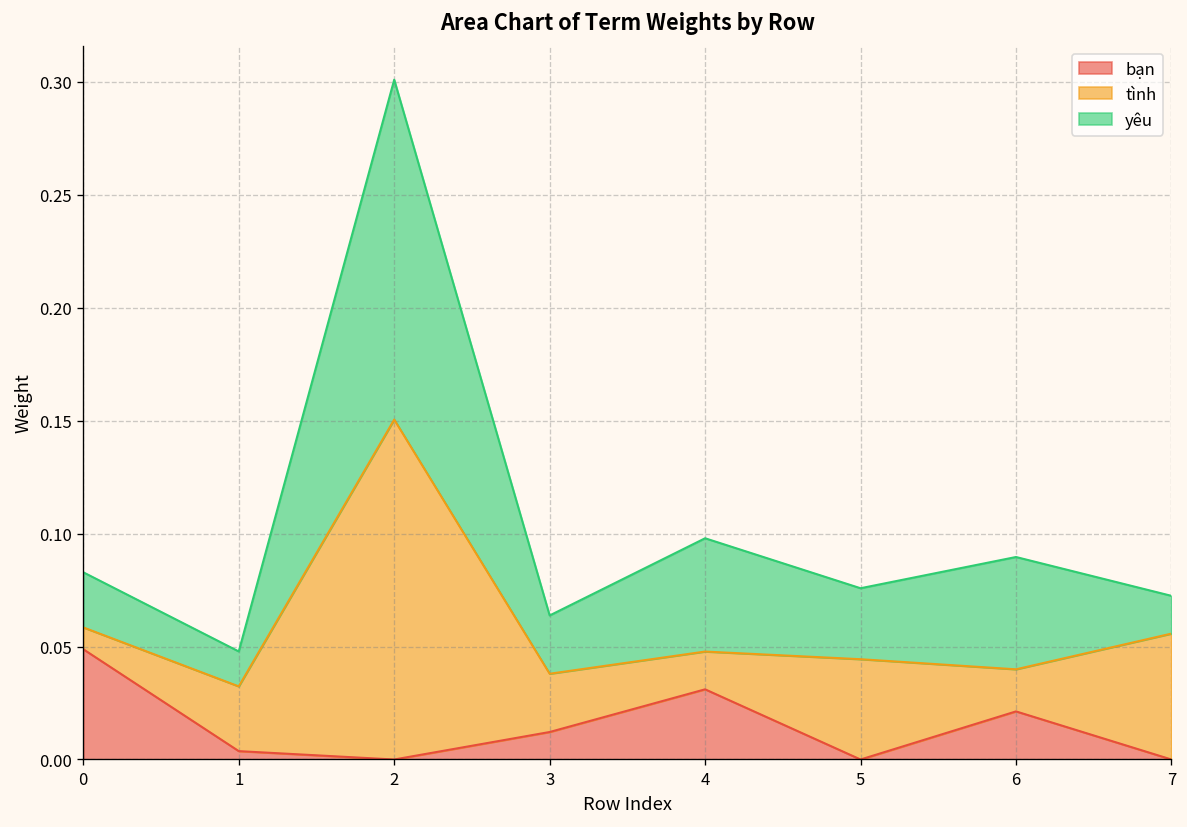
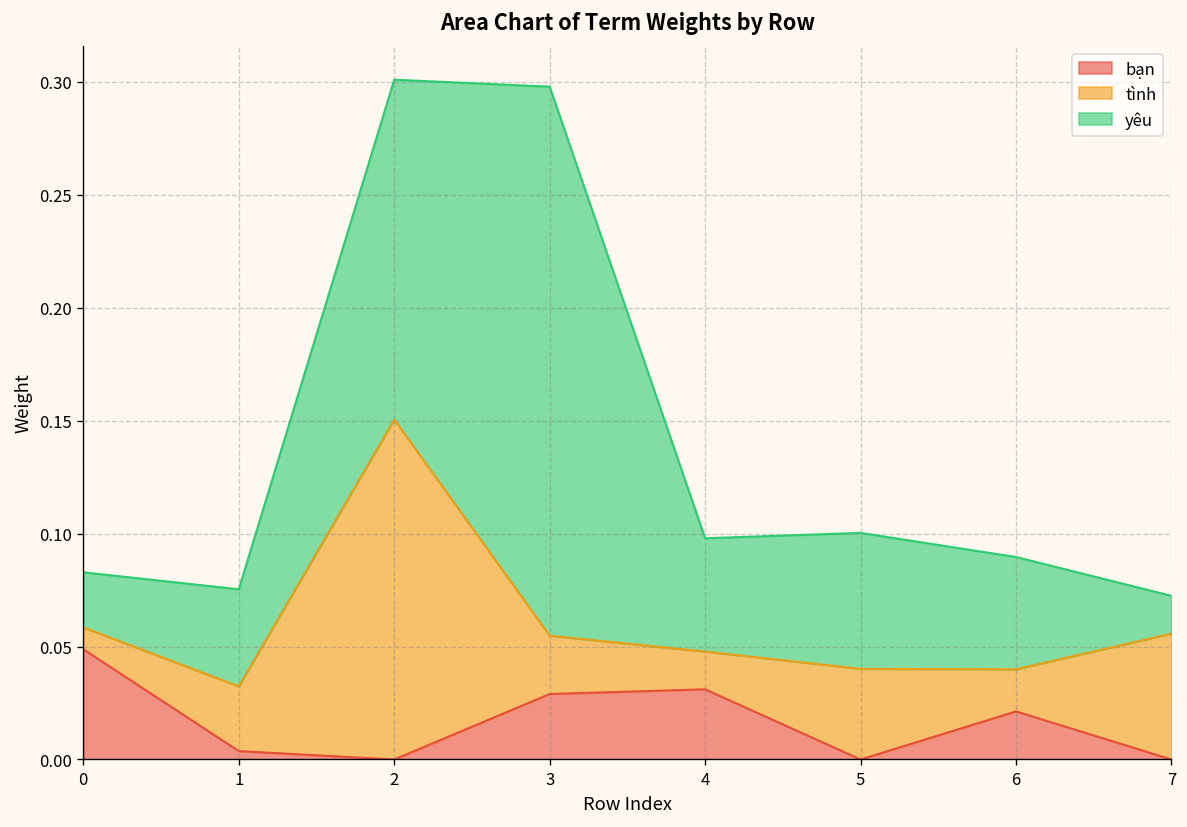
yêu, 1: 0.015 -> 0.043
bạn, 3: 0.012 -> 0.029
yêu, 3: 0.026 -> 0.243
tình, 5: 0.044 -> 0.040
yêu, 5: 0.031 -> 0.060
